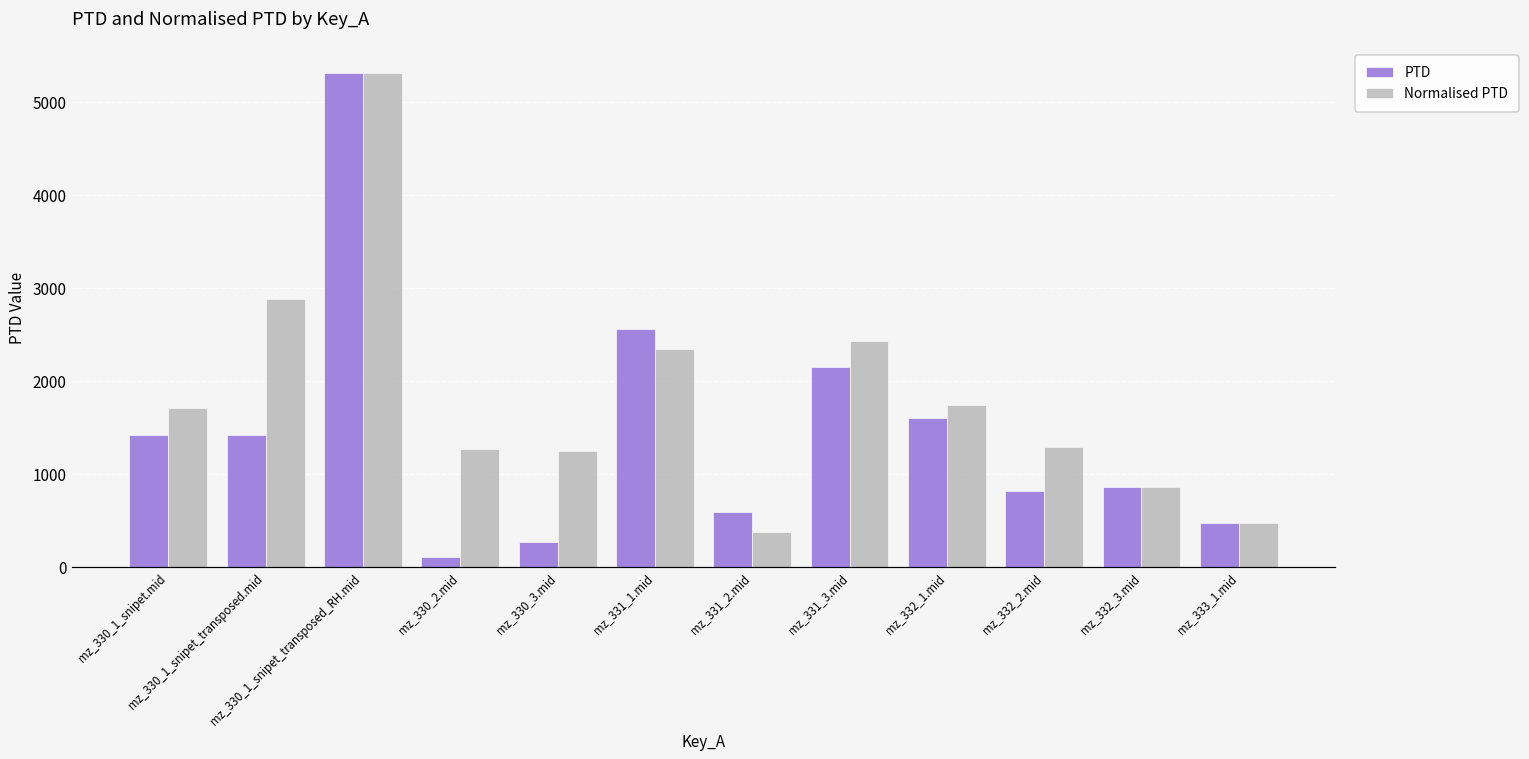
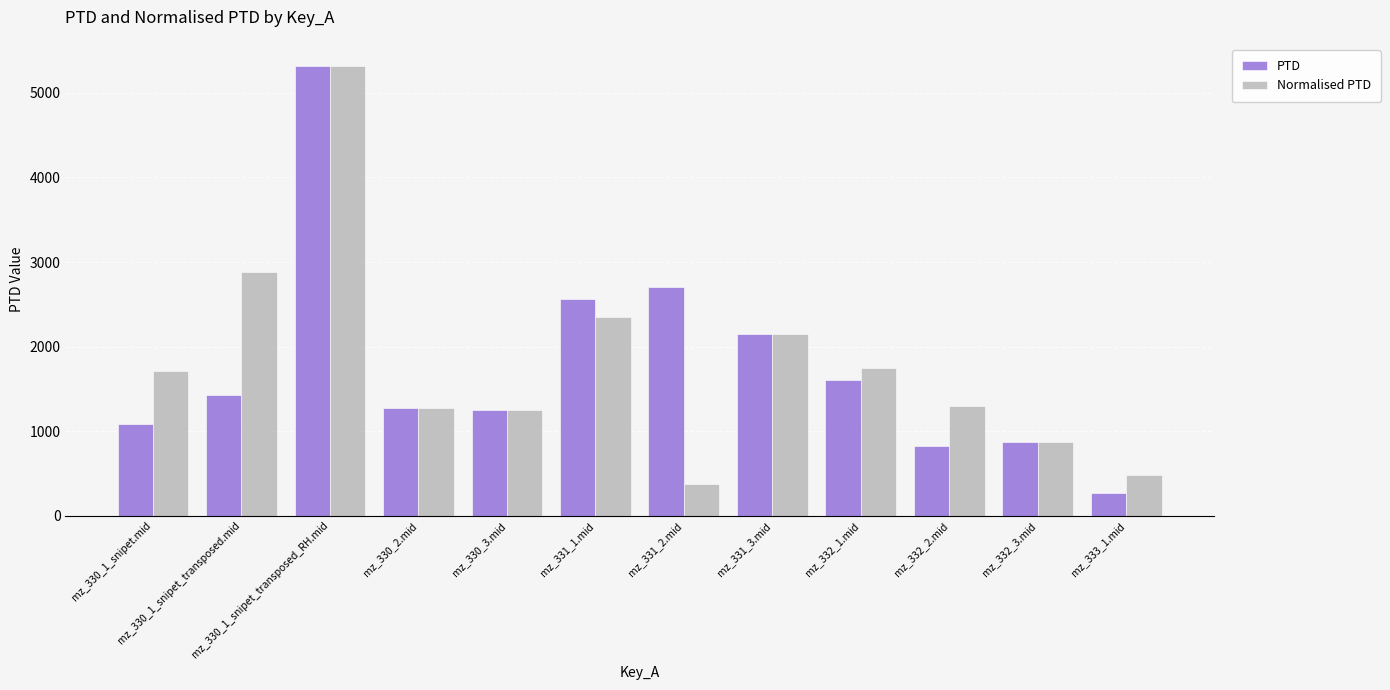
PTD, mz_330_1_snipet.mid: 1400 -> 1100
PTD, mz_330_2.mid: 100 -> 1300
PTD, mz_330_3.mid: 300 -> 1300
PTD, mz_331_2.mid: 600 -> 2700
Normalised PTD, mz_331_3.mid: 2400 -> 2100
PTD, mz_333_1.mid: 500 -> 300
